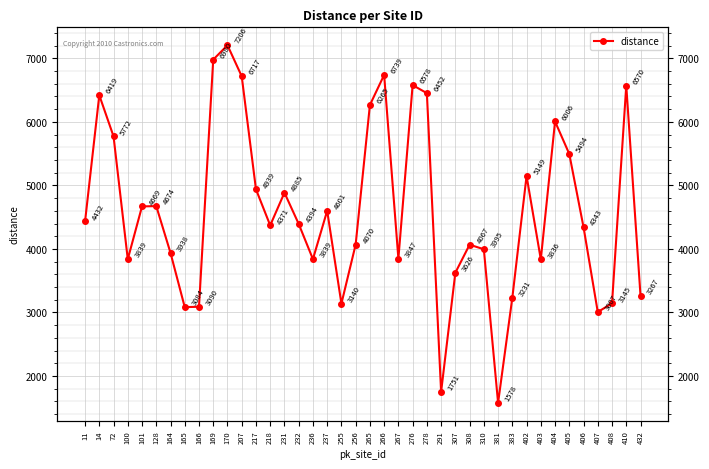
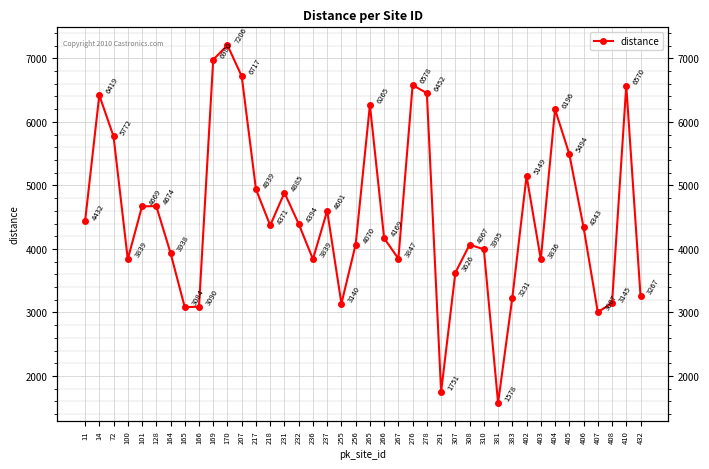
266: 6739 -> 4169
404: 6006 -> 6196
